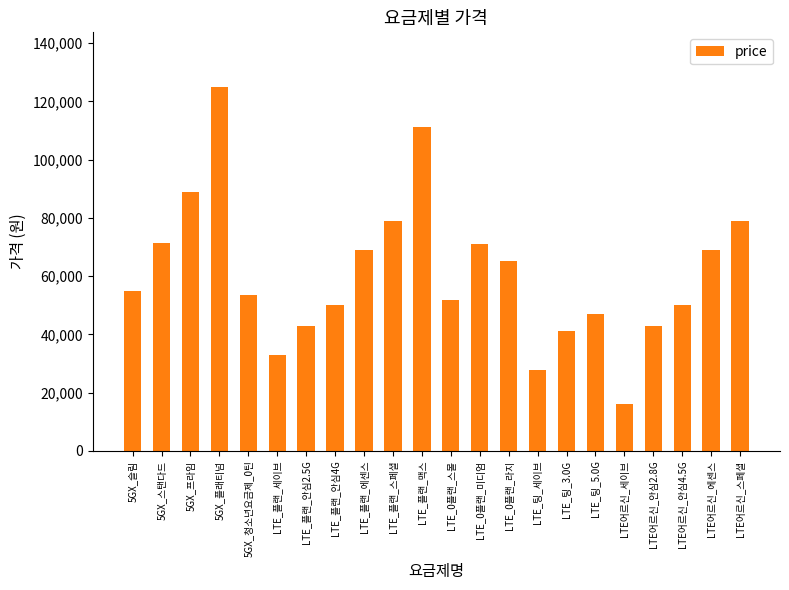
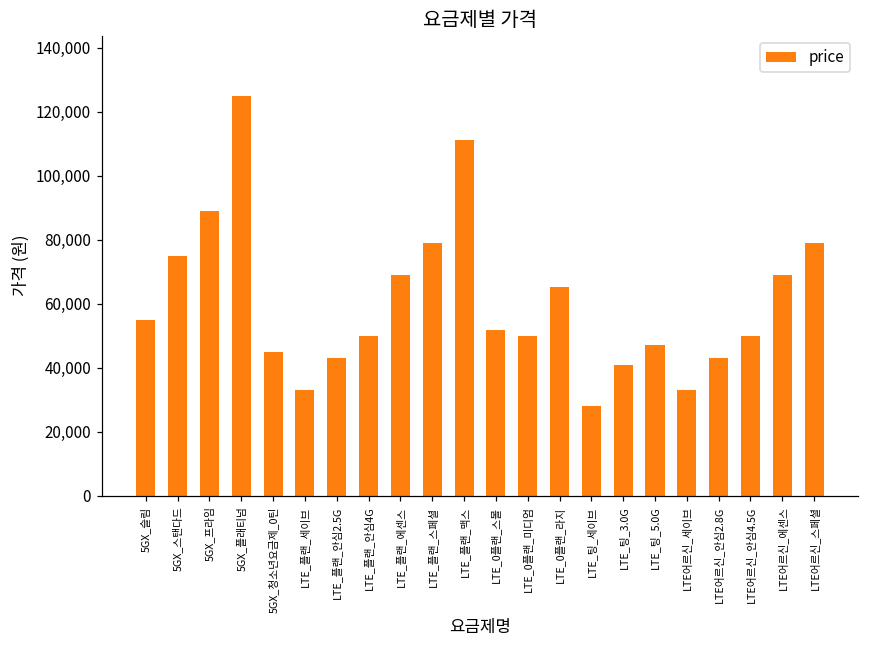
5GX_스탠다드: 71,000 -> 75,000
5GX_청소년요금제_0틴: 53,000 -> 45,000
LTE_0플랜_미디엄: 71,000 -> 50,000
LTE어르신_세이브: 16,000 -> 33,000
